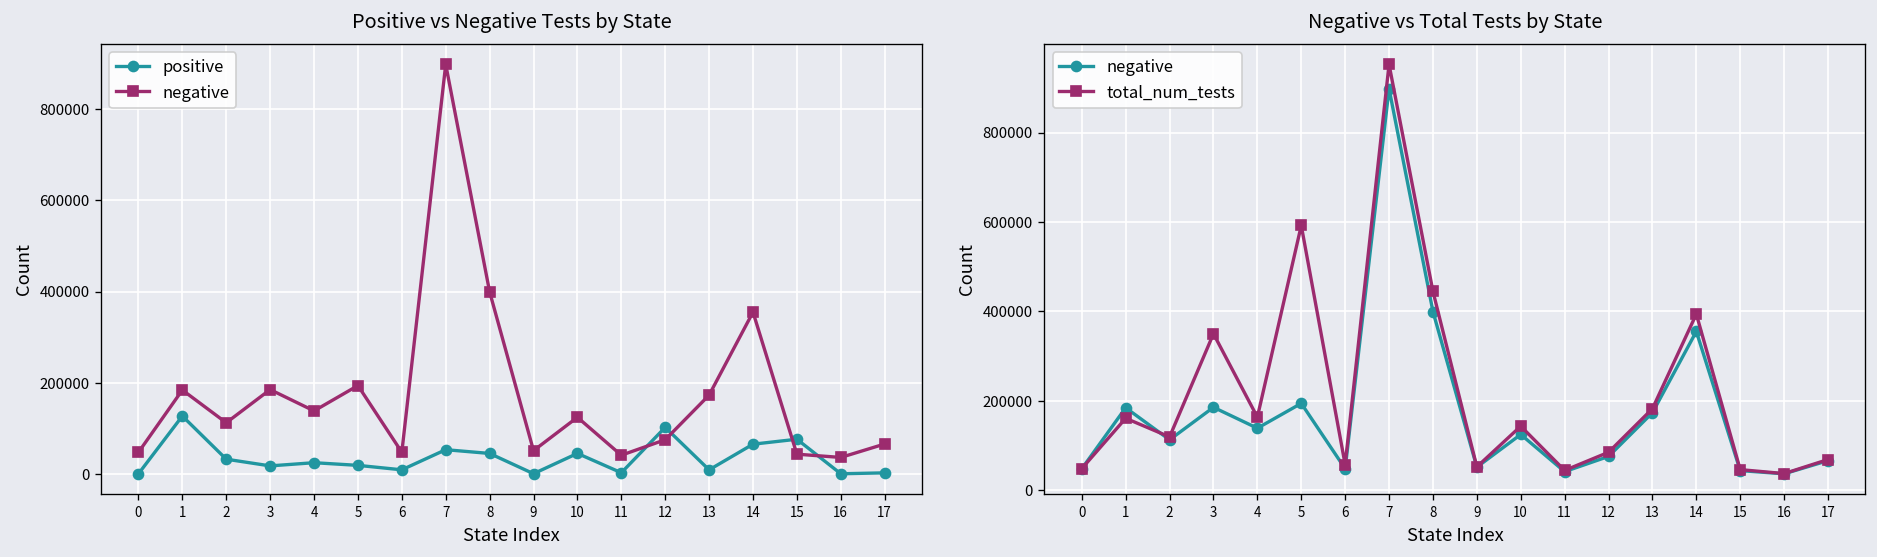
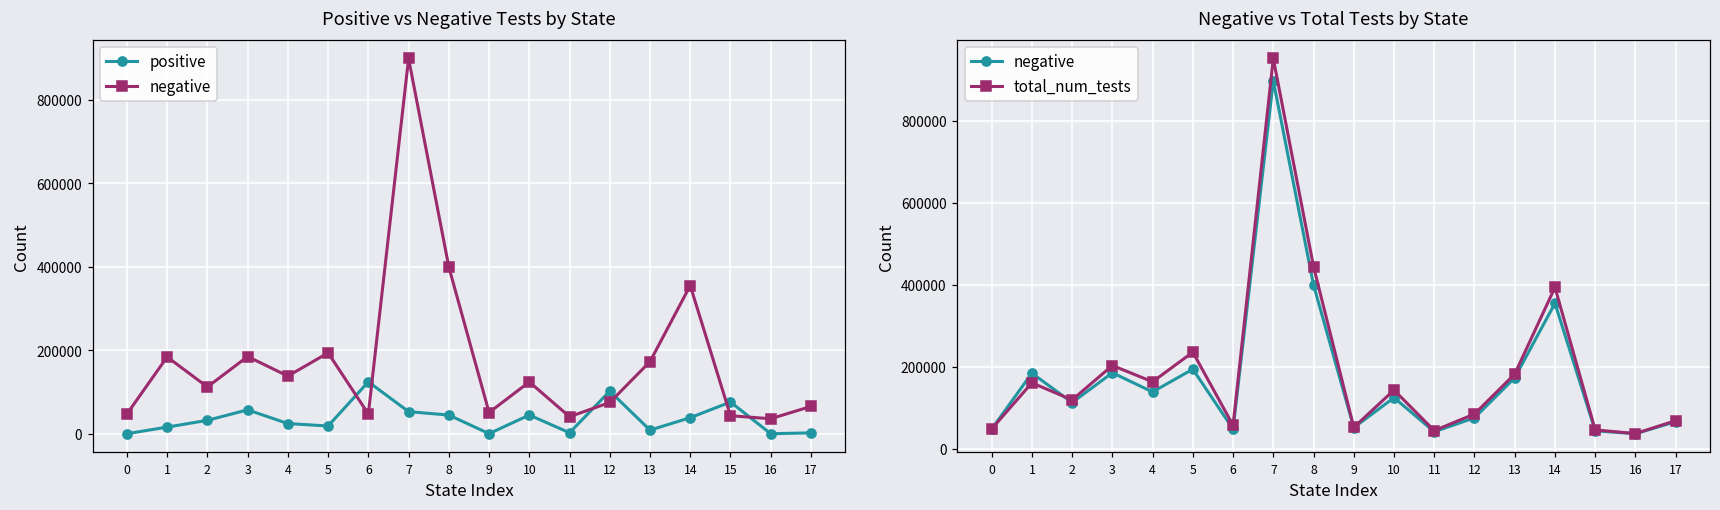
Positive vs Negative Tests by State, positive, 1: 130000 -> 20000
Positive vs Negative Tests by State, positive, 3: 20000 -> 60000
Positive vs Negative Tests by State, positive, 6: 10000 -> 120000
Positive vs Negative Tests by State, positive, 14: 70000 -> 40000
Negative vs Total Tests by State, total_num_tests, 3: 350000 -> 200000
Negative vs Total Tests by State, total_num_tests, 5: 590000 -> 240000
